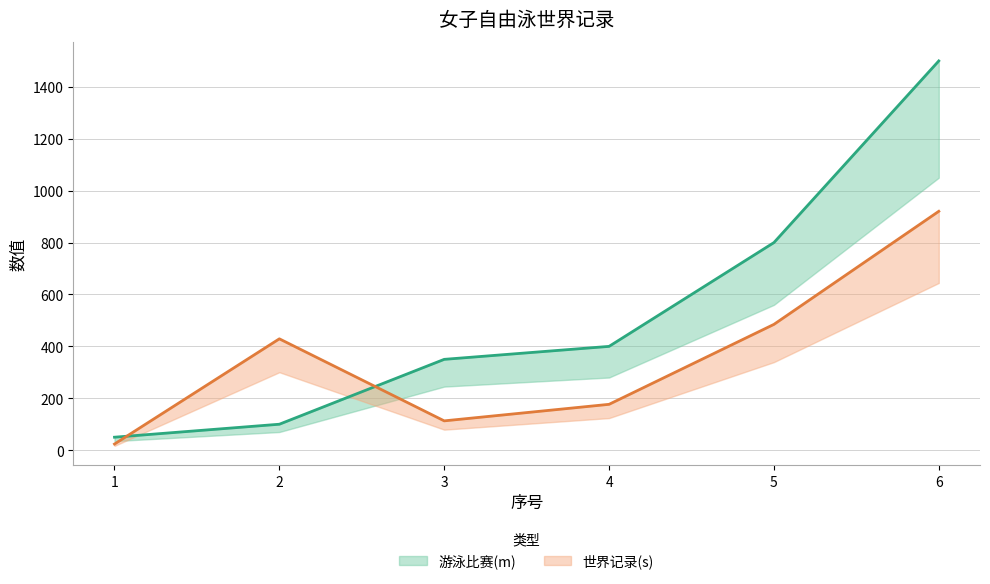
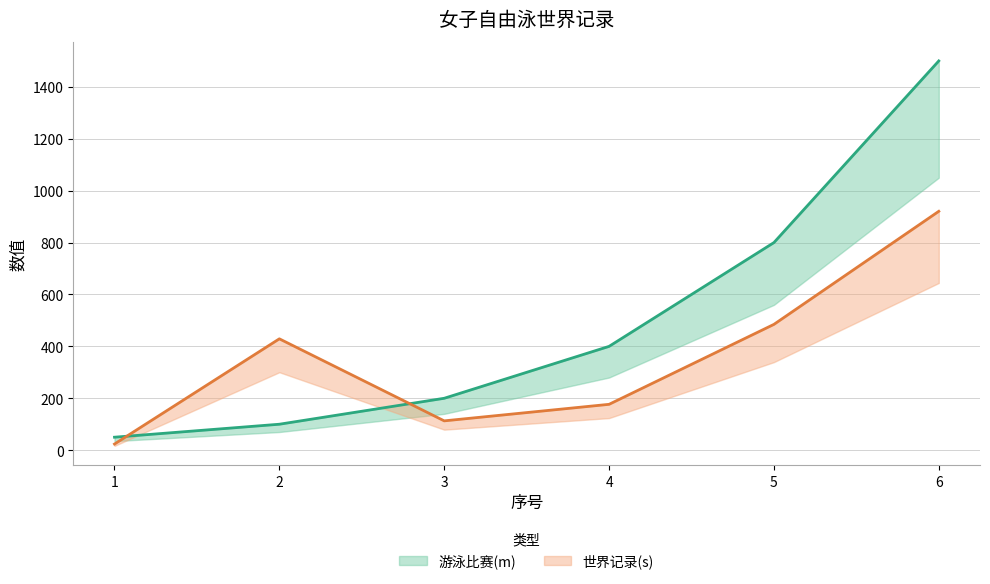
游泳比赛(m), 3: 350 -> 200
